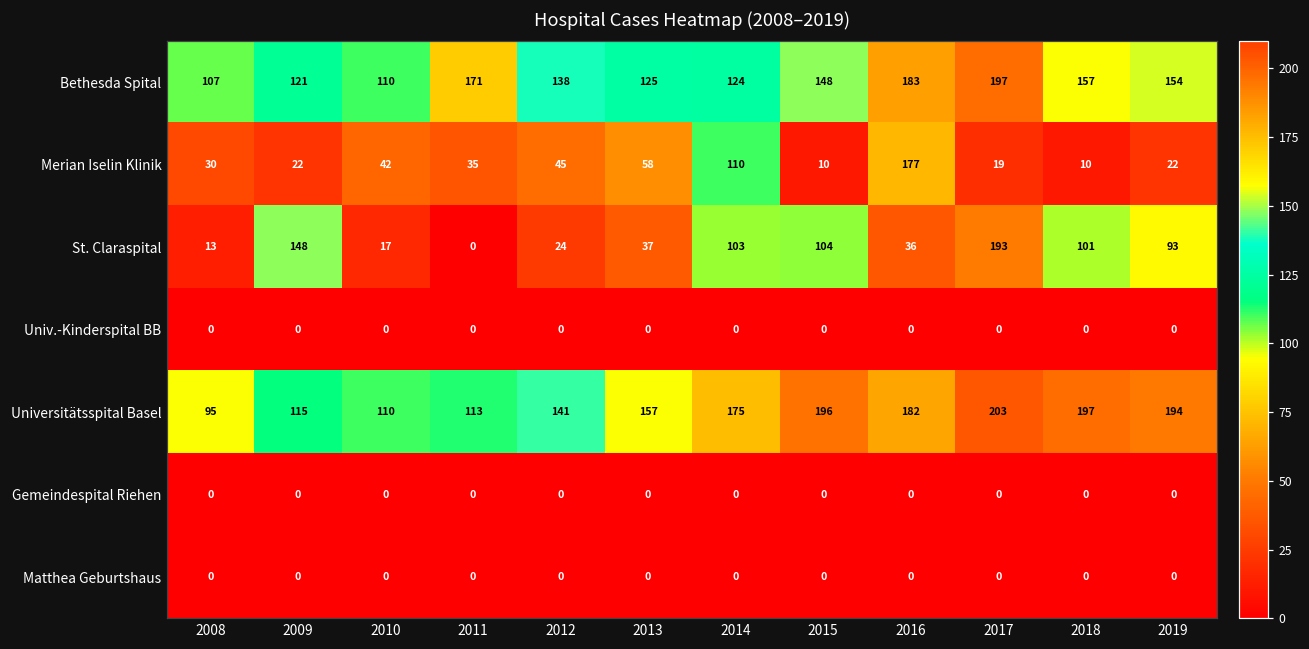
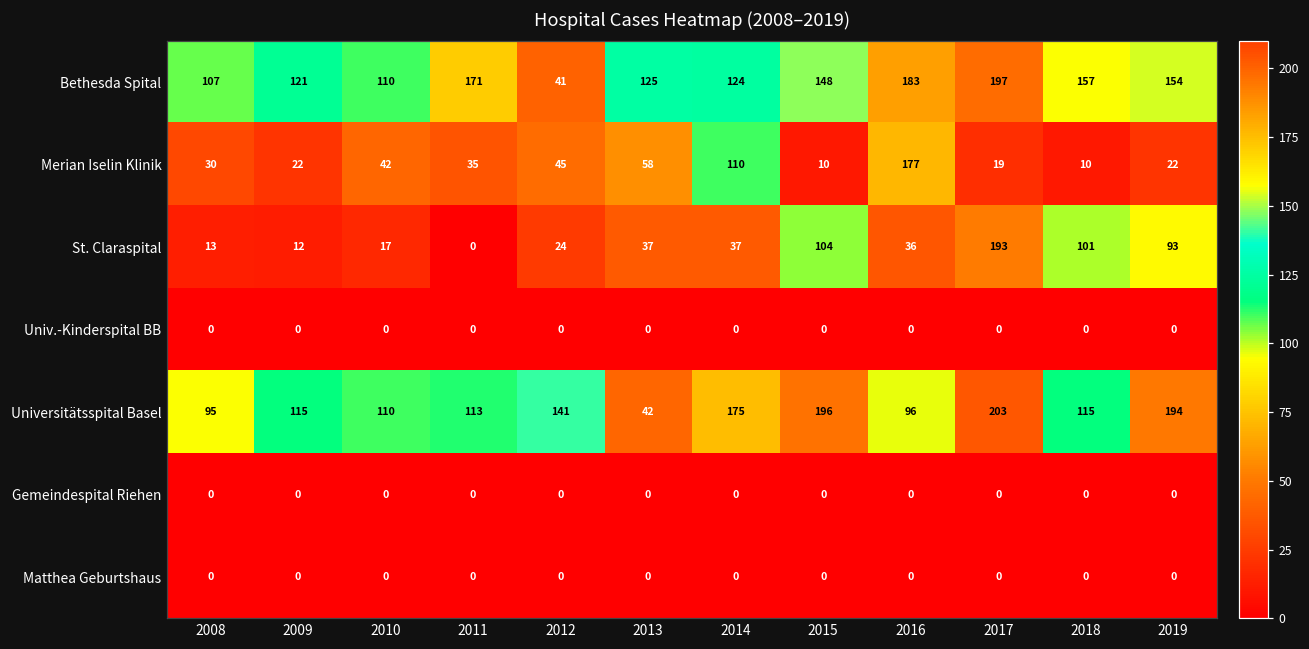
Bethesda Spital, 2012: 138 -> 41
St. Claraspital, 2009: 148 -> 12
St. Claraspital, 2014: 103 -> 37
Universitätsspital Basel, 2013: 157 -> 42
Universitätsspital Basel, 2016: 182 -> 96
Universitätsspital Basel, 2018: 197 -> 115
